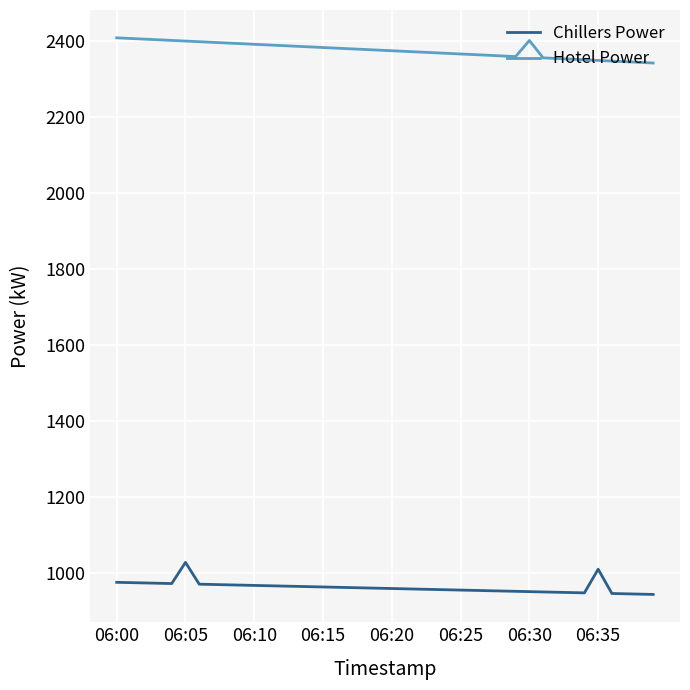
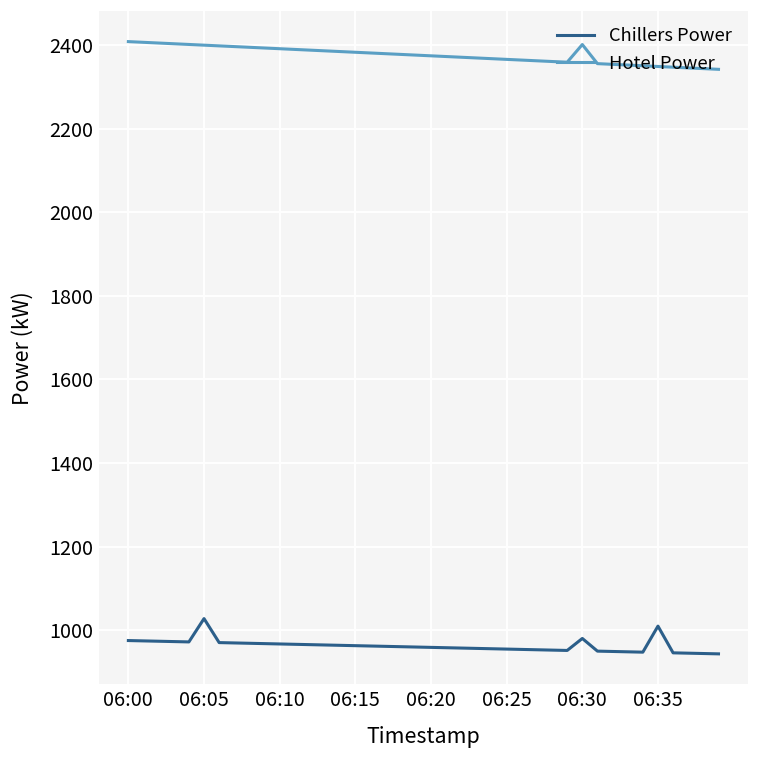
Chillers Power, 06:30: 950 -> 980
